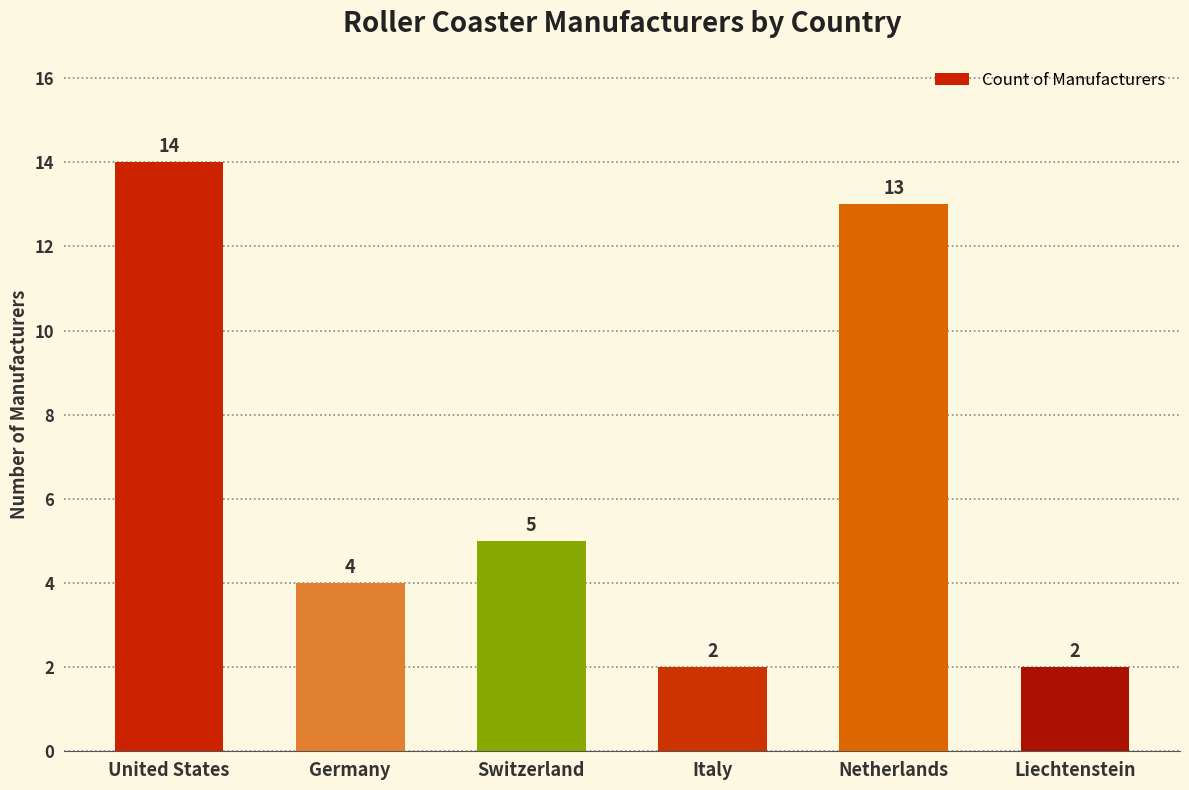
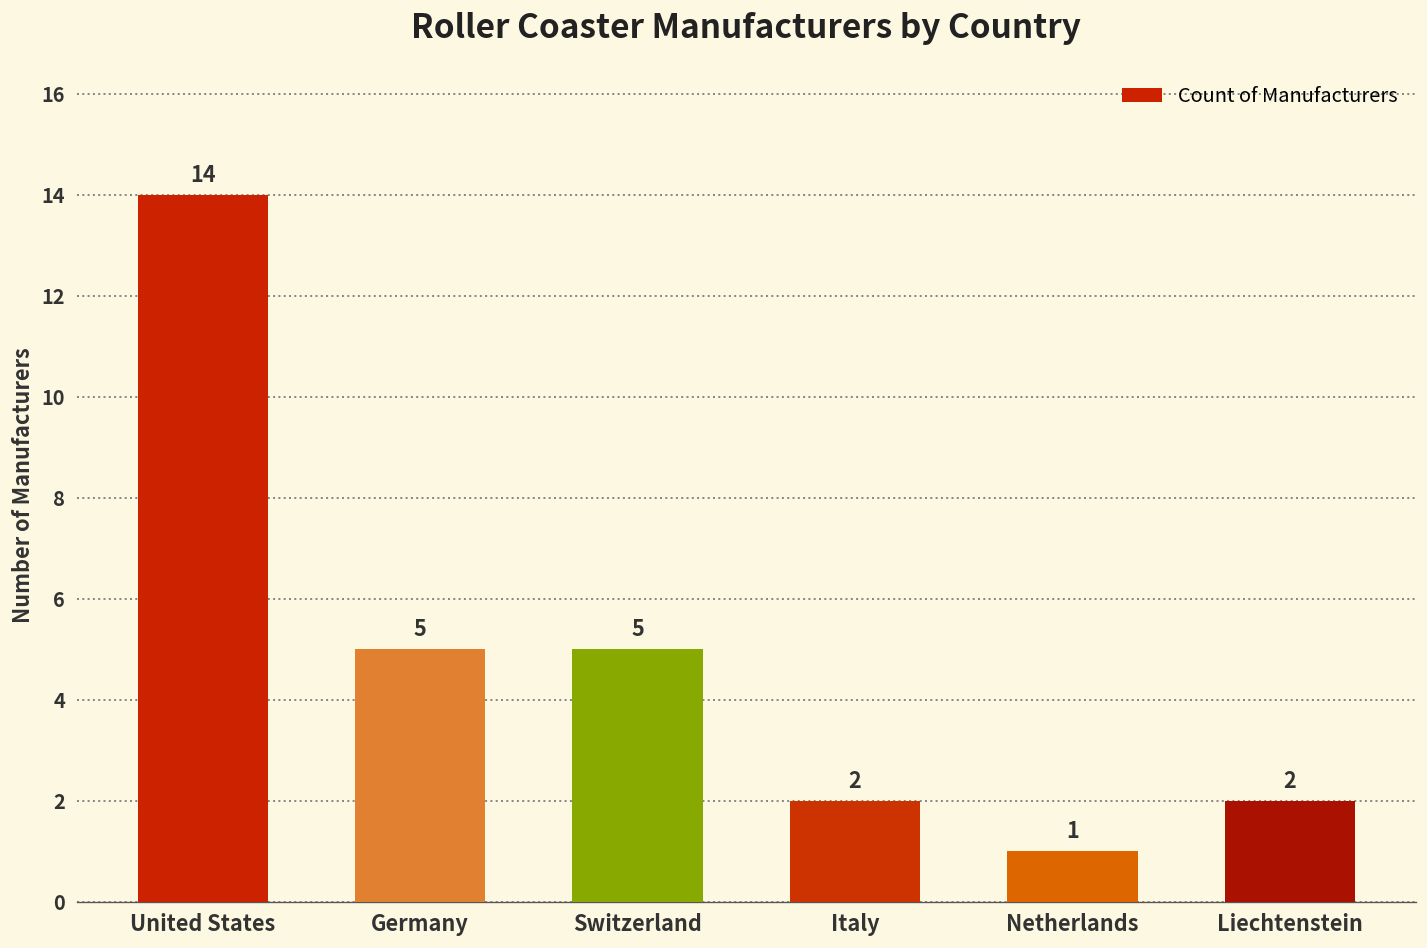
Germany: 4 -> 5
Netherlands: 13 -> 1
